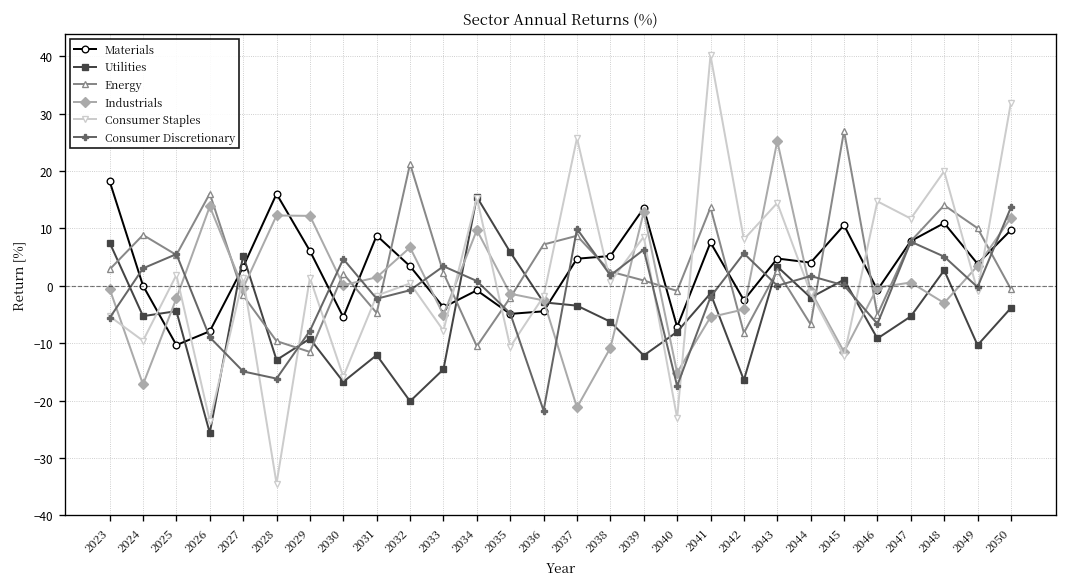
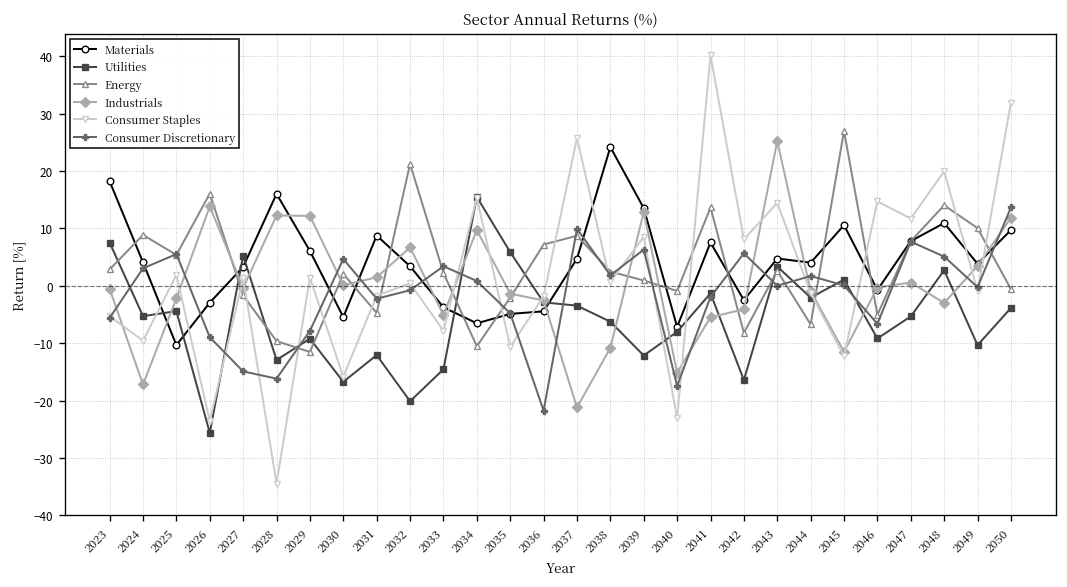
Materials, 2024: 0 -> 4
Materials, 2026: -8 -> -3
Materials, 2034: -1 -> -7
Materials, 2038: 5 -> 24
